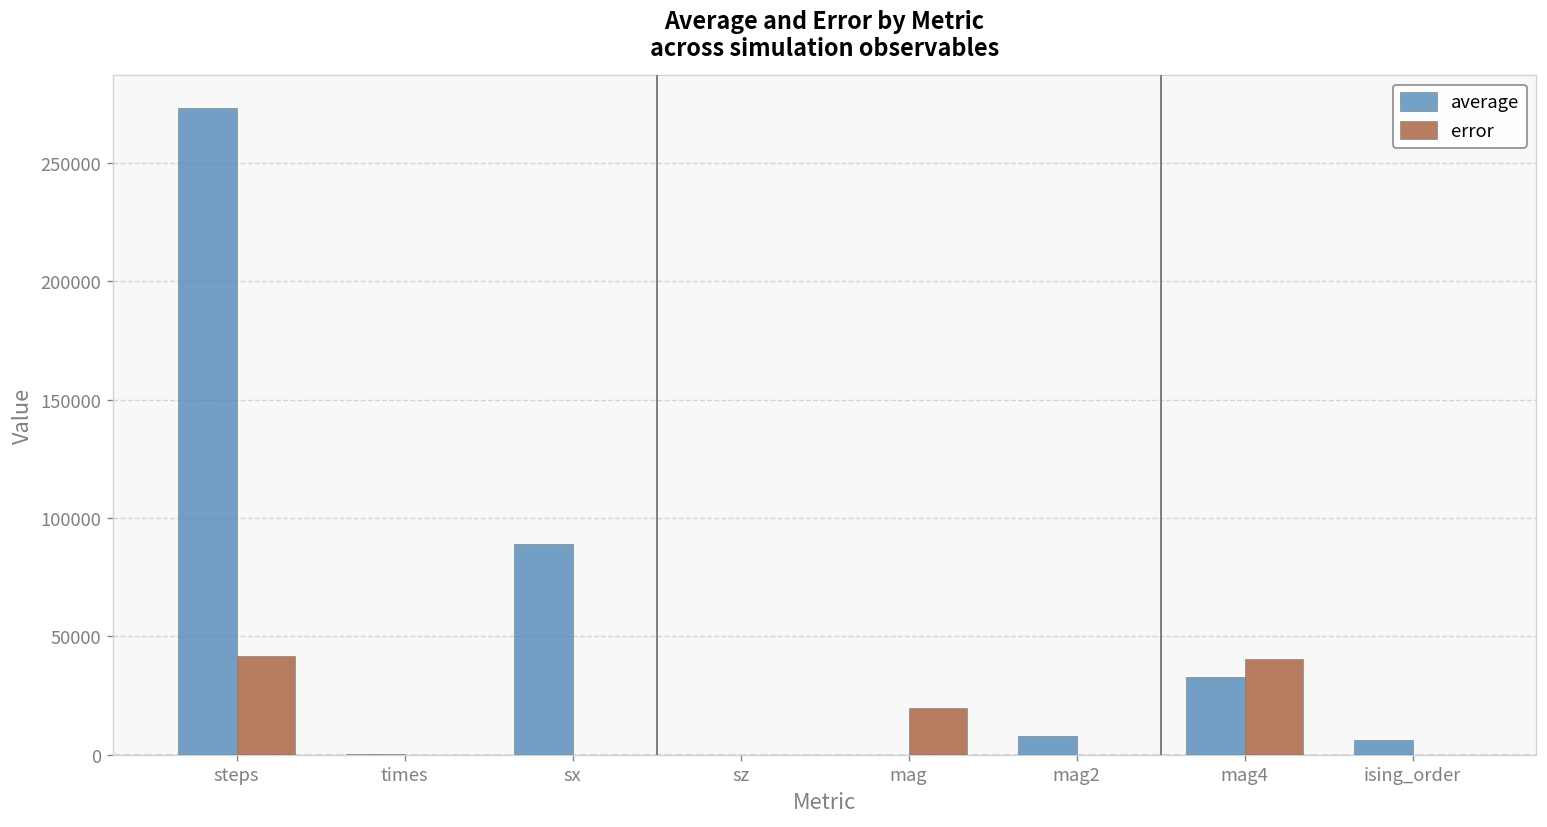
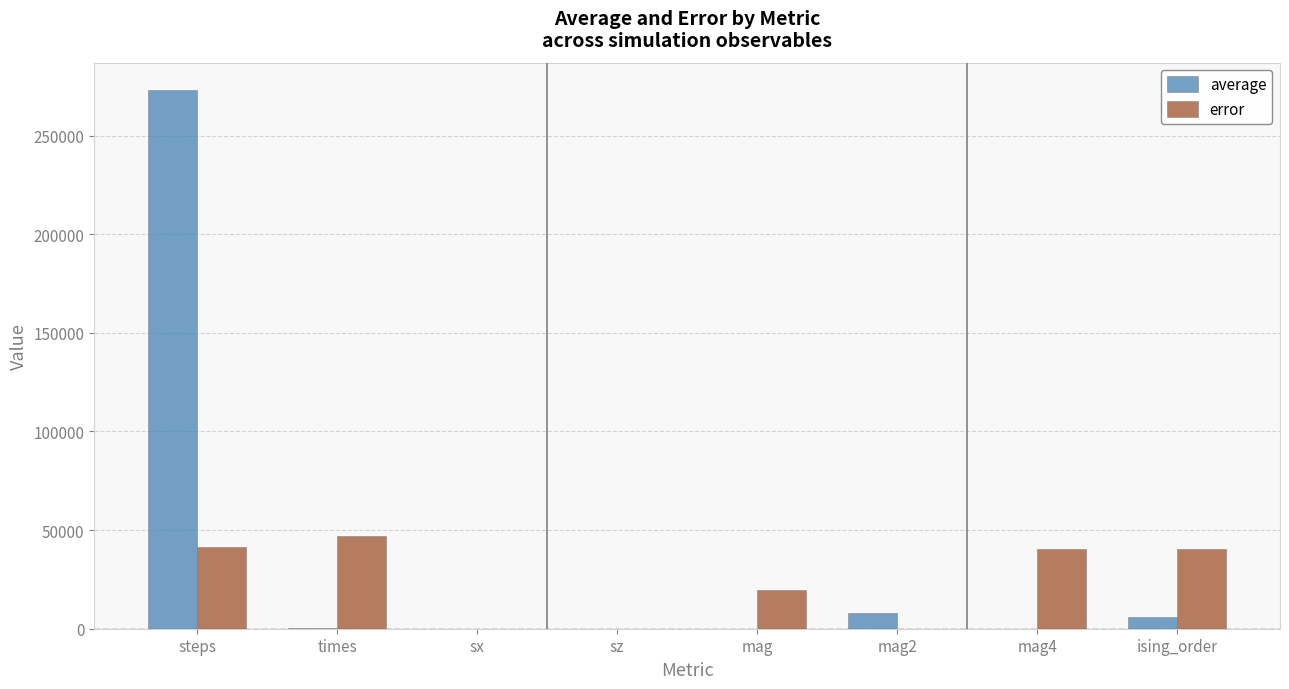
error, times: 0 -> 47000
average, sx: 89000 -> 0
average, mag4: 33000 -> 0
error, ising_order: 0 -> 40000
